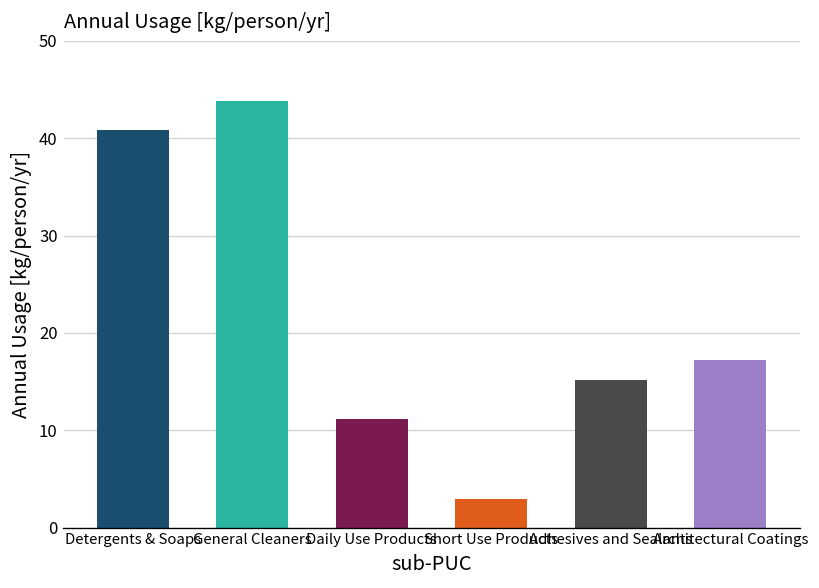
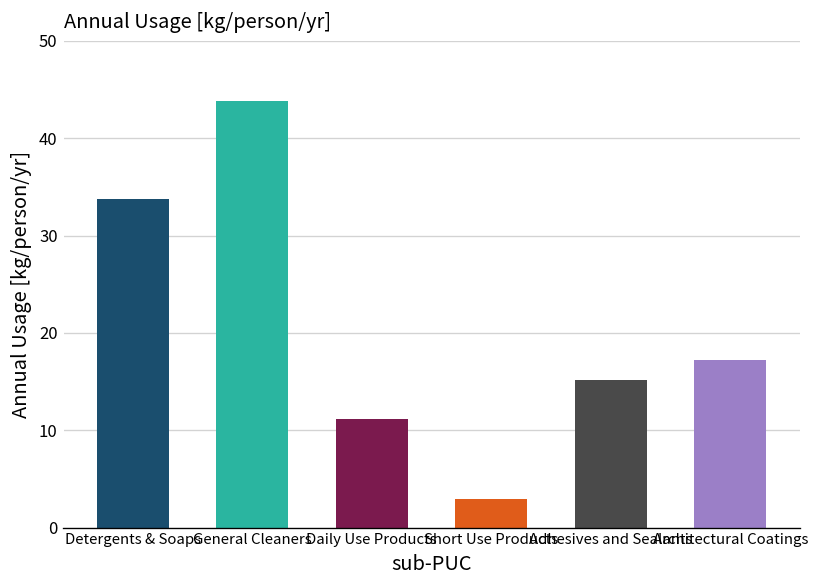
Detergents & Soaps: 41 -> 34
